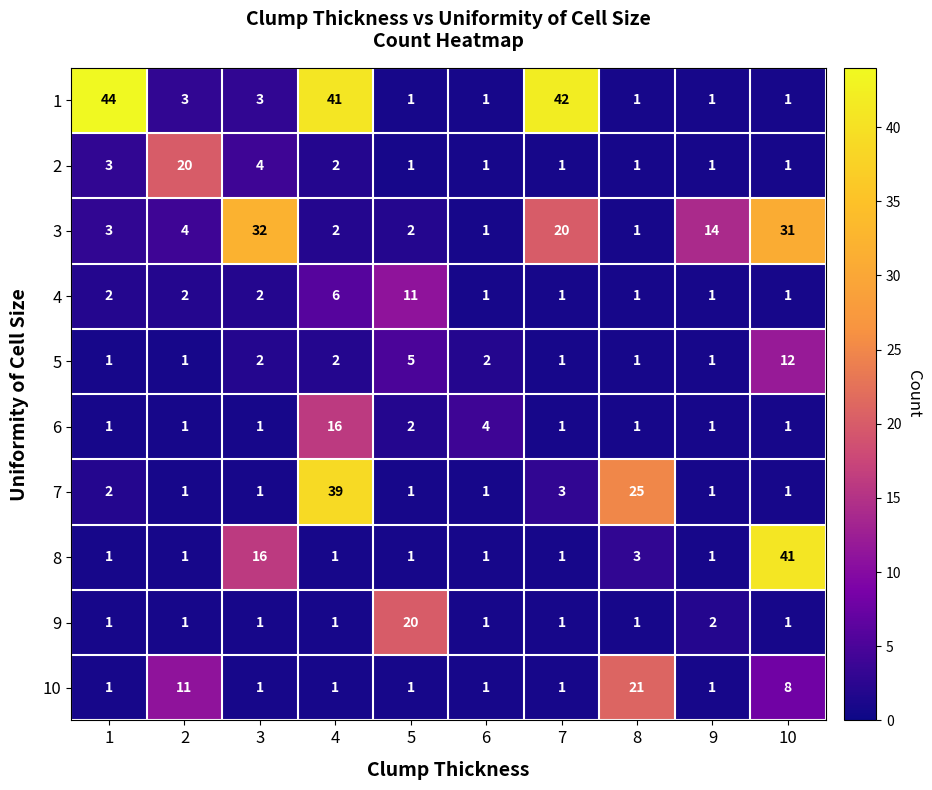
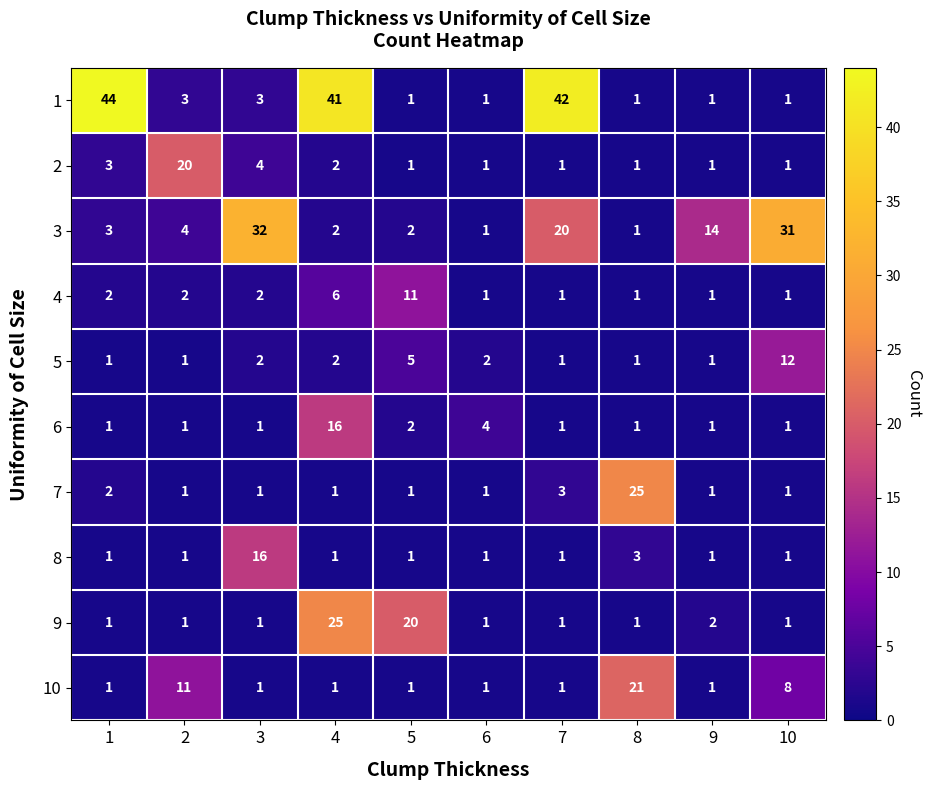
7, 4: 39 -> 1
8, 10: 41 -> 1
9, 4: 1 -> 25
